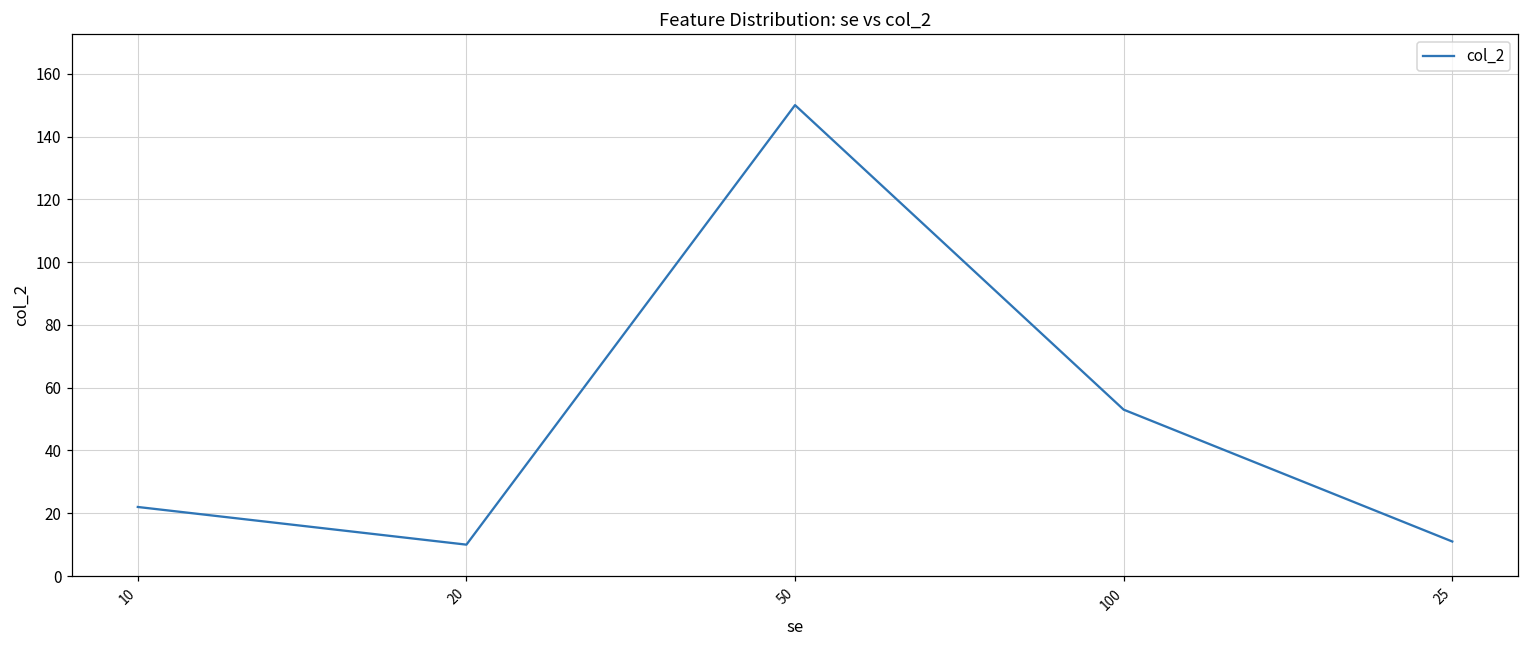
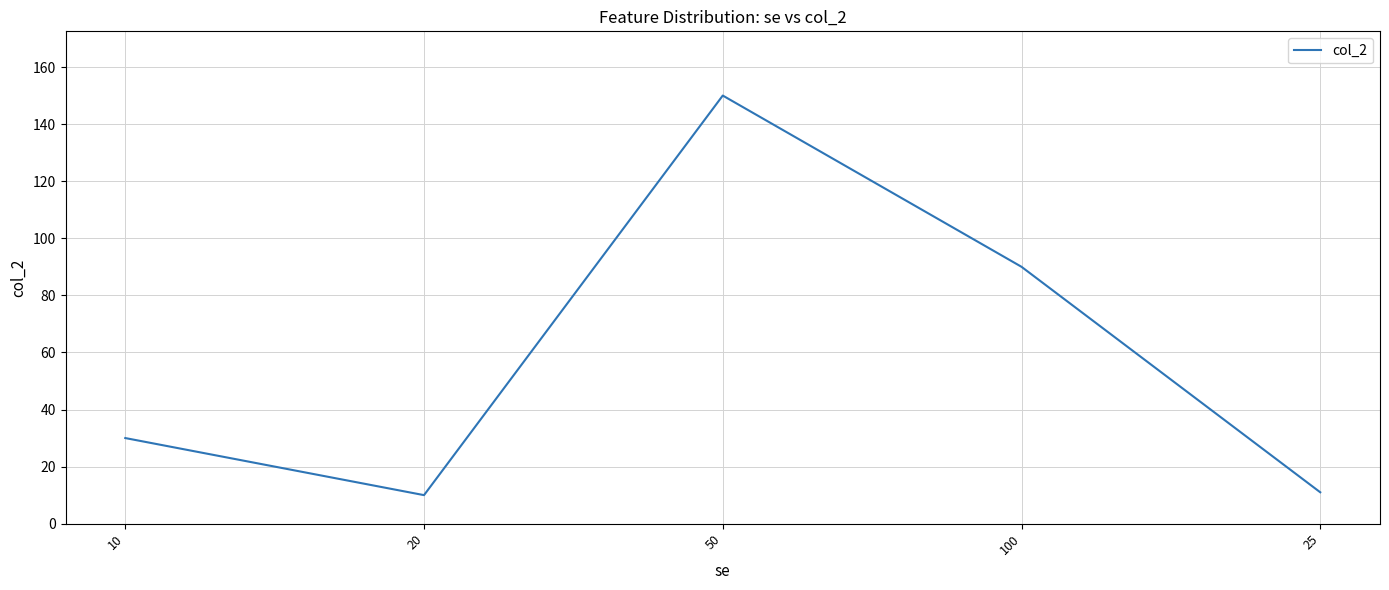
10: 22 -> 30
100: 53 -> 90
